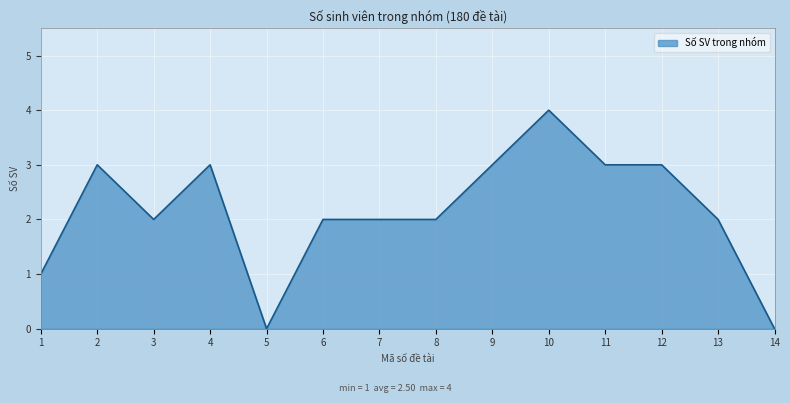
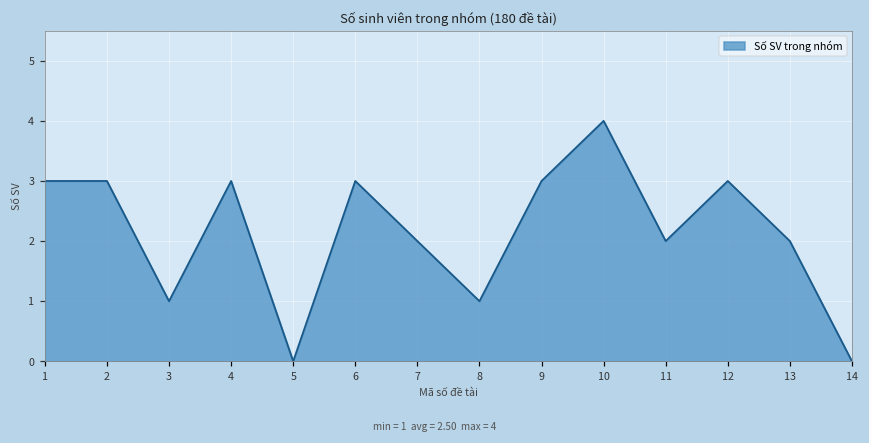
1: 1 -> 3
3: 2 -> 1
6: 2 -> 3
8: 2 -> 1
11: 3 -> 2
